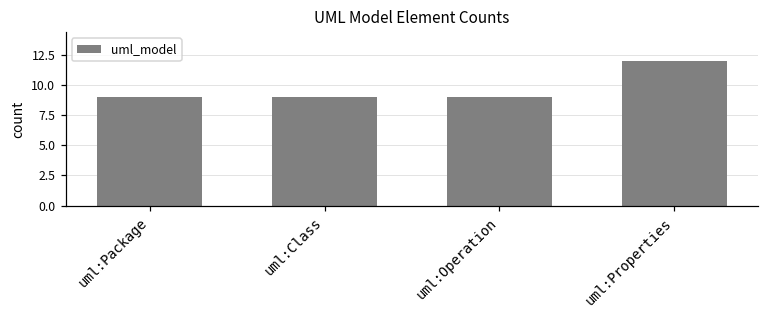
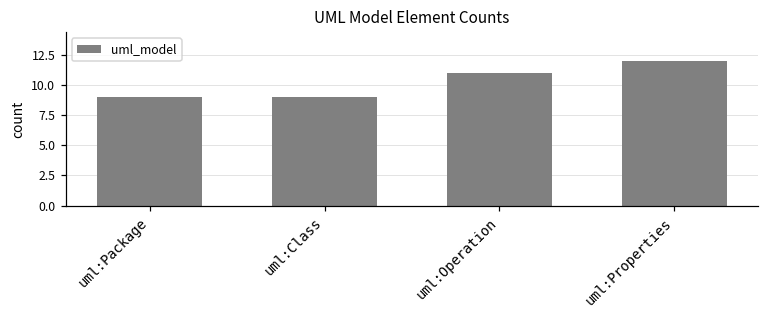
uml:Operation: 9 -> 11
